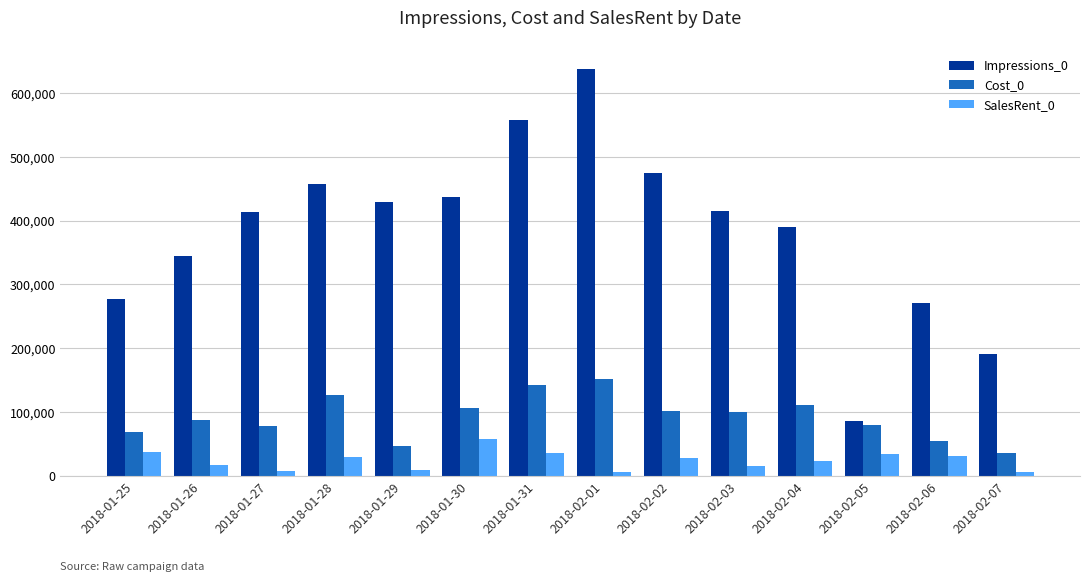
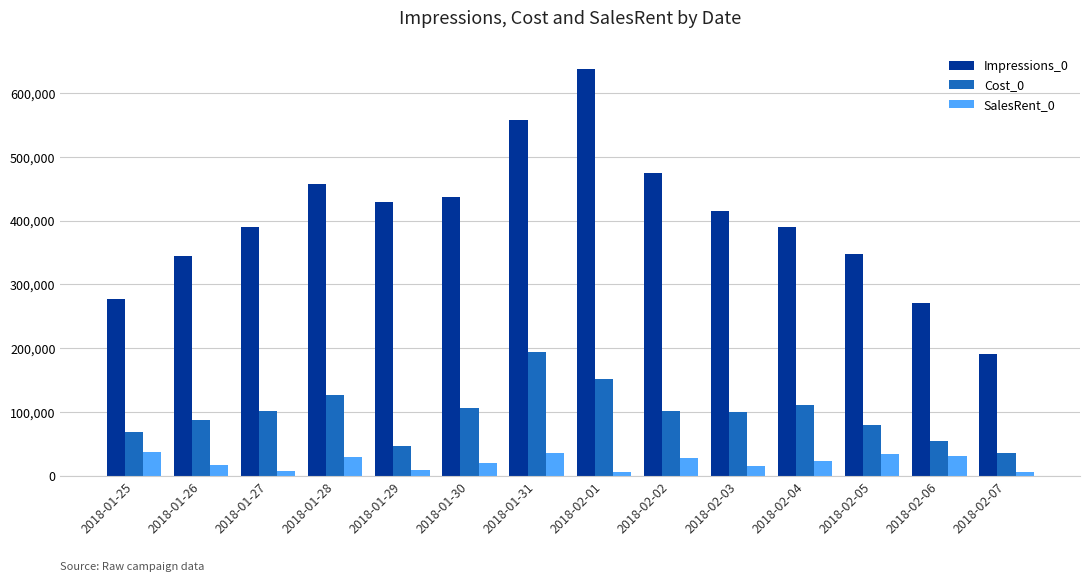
Impressions_0, 2018-01-27: 410,000 -> 390,000
Cost_0, 2018-01-27: 80,000 -> 100,000
SalesRent_0, 2018-01-30: 60,000 -> 20,000
Cost_0, 2018-01-31: 140,000 -> 190,000
Impressions_0, 2018-02-05: 90,000 -> 350,000
